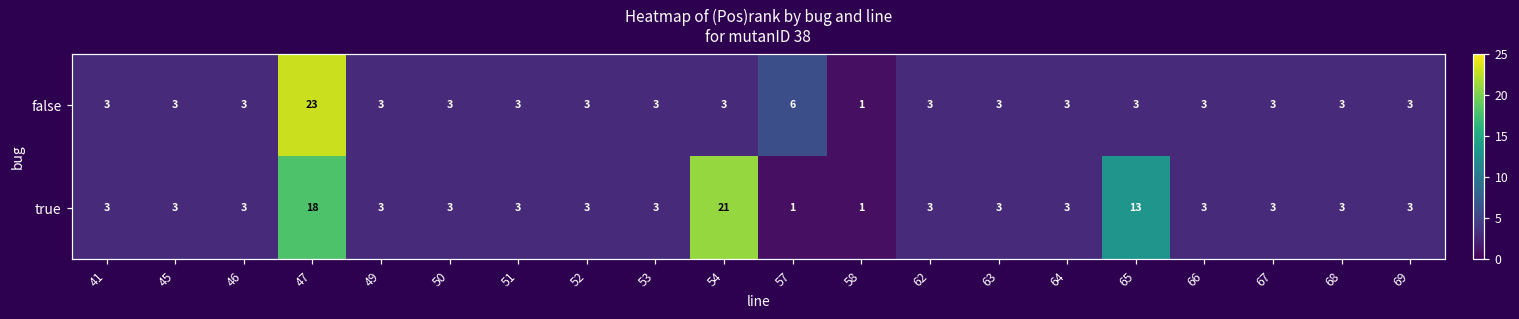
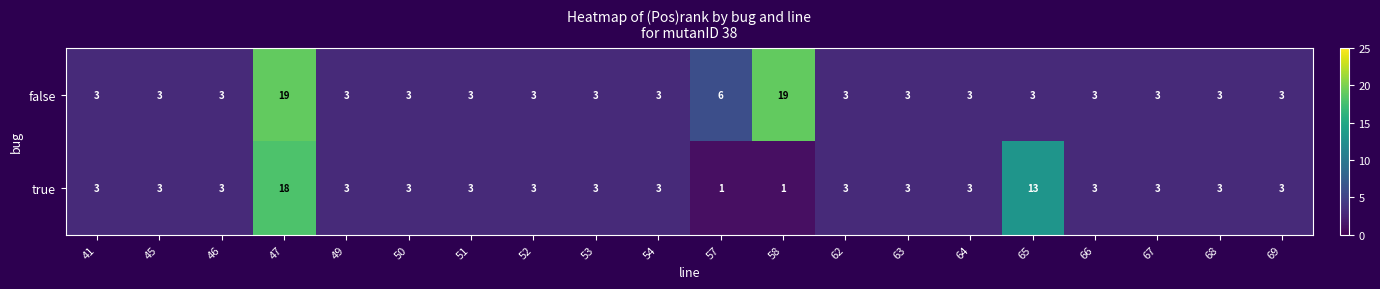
false, 47: 23 -> 19
false, 58: 1 -> 19
true, 54: 21 -> 3
